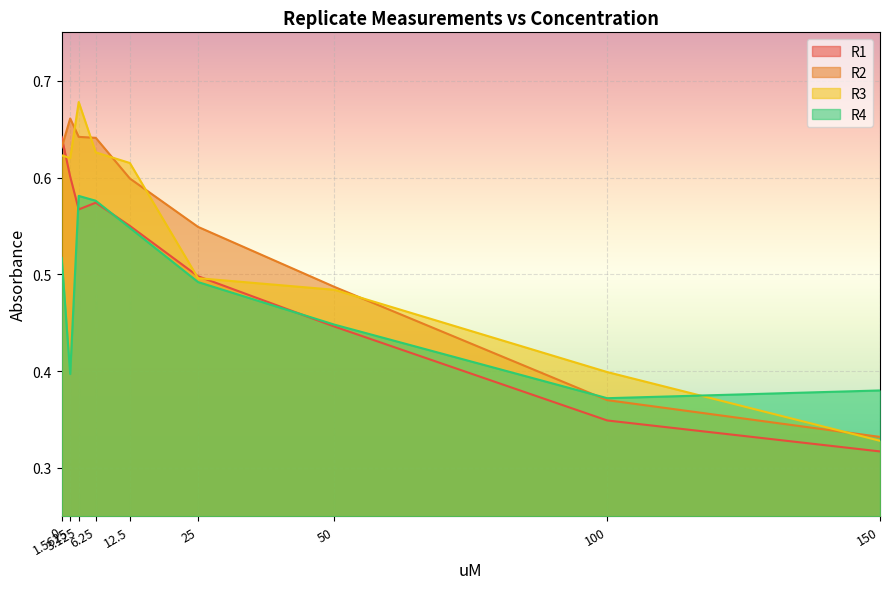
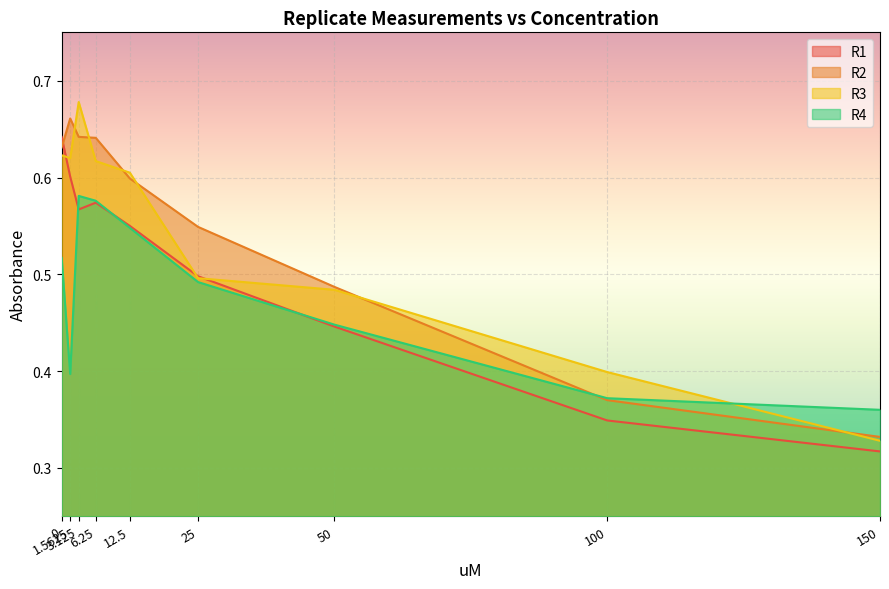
R3, 6.25: 0.63 -> 0.62
R3, 12.5: 0.62 -> 0.61
R4, 150: 0.38 -> 0.36
